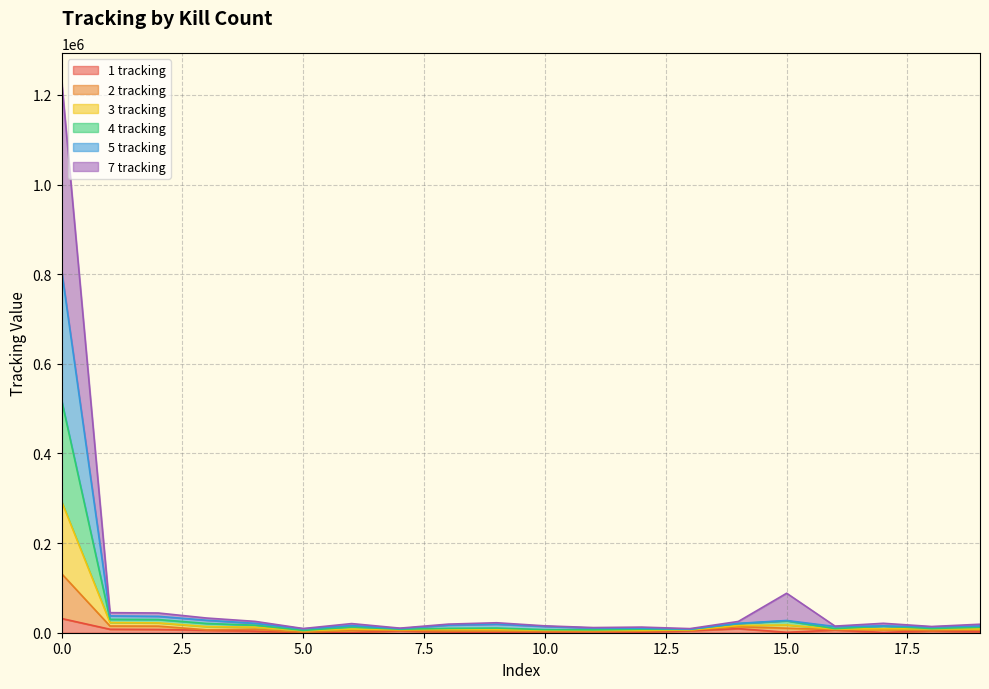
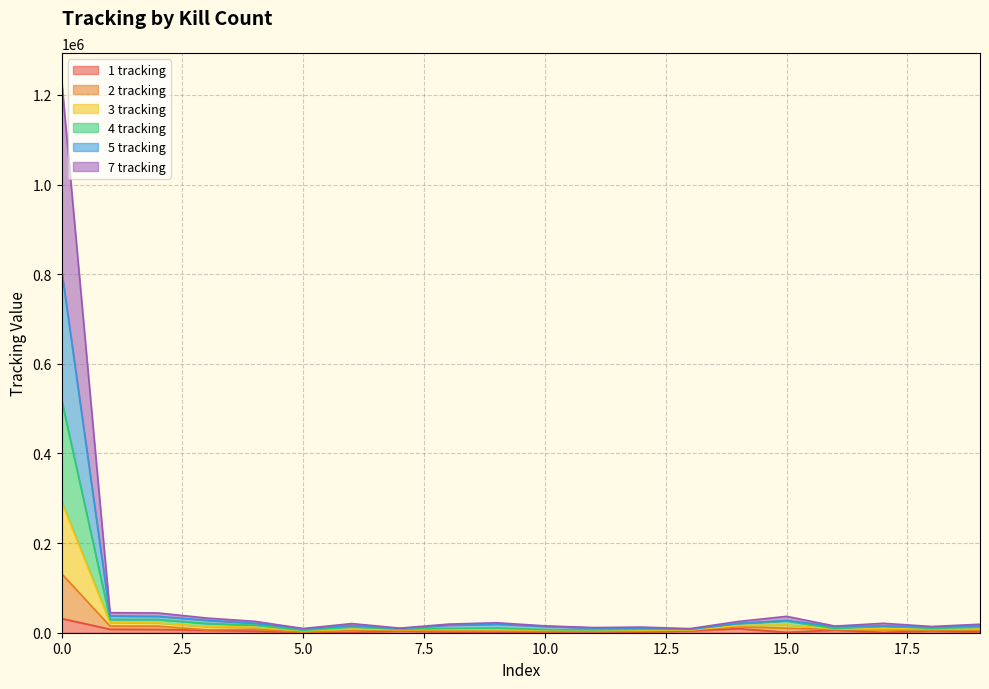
7 tracking, 15.0: 60000 -> 10000
